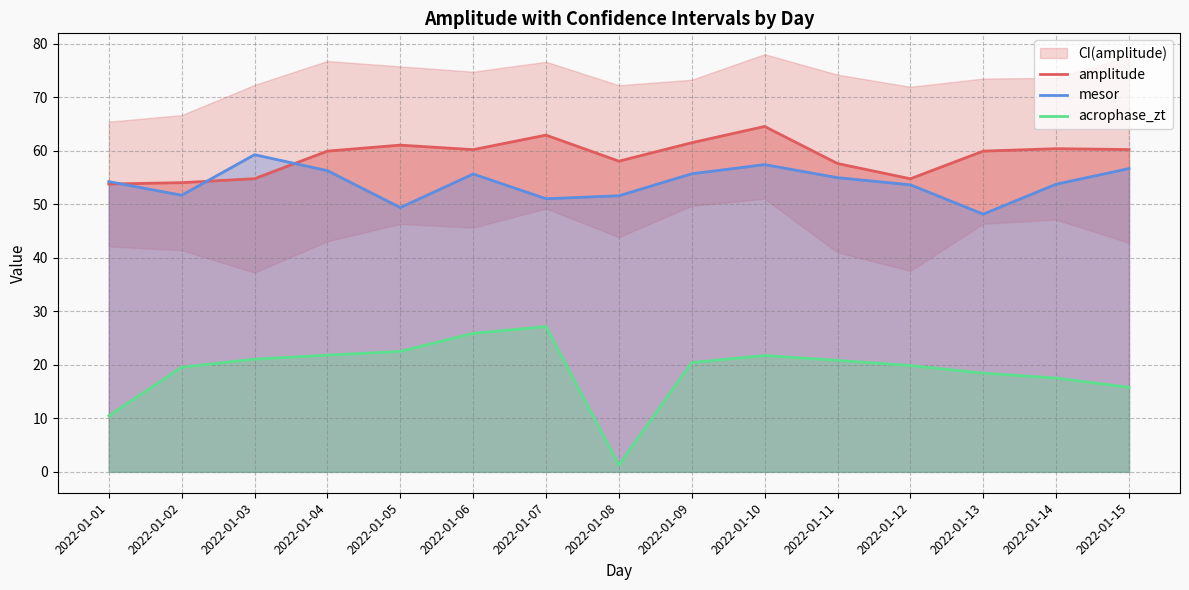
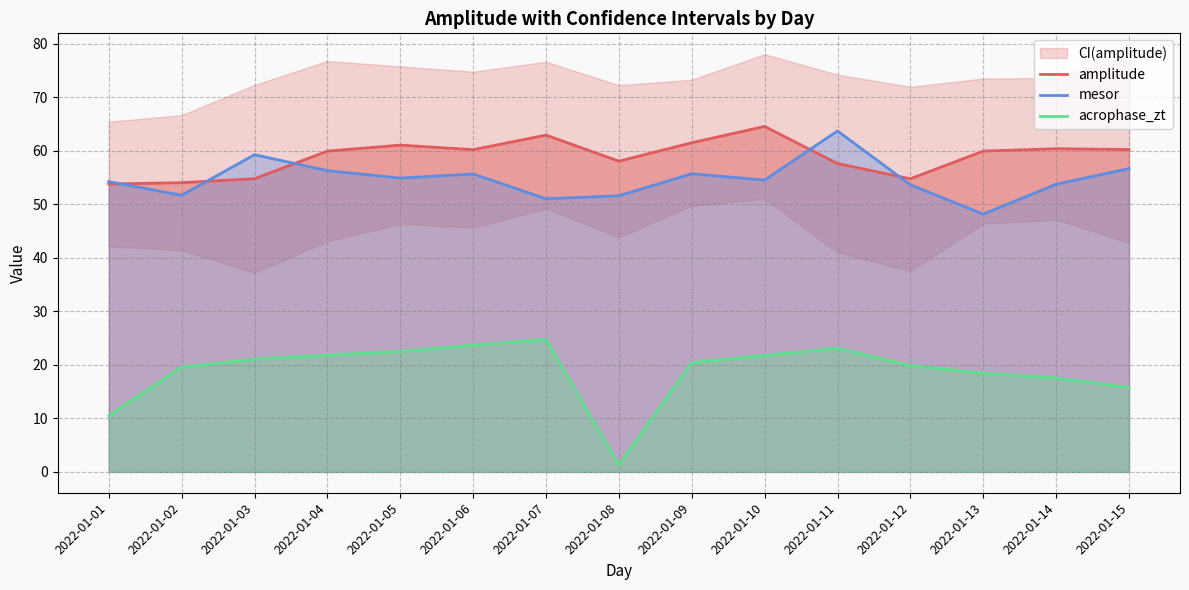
mesor, 2022-01-05: 49 -> 55
acrophase_zt, 2022-01-06: 26 -> 24
acrophase_zt, 2022-01-07: 27 -> 25
mesor, 2022-01-10: 57 -> 55
mesor, 2022-01-11: 55 -> 64
acrophase_zt, 2022-01-11: 21 -> 23
